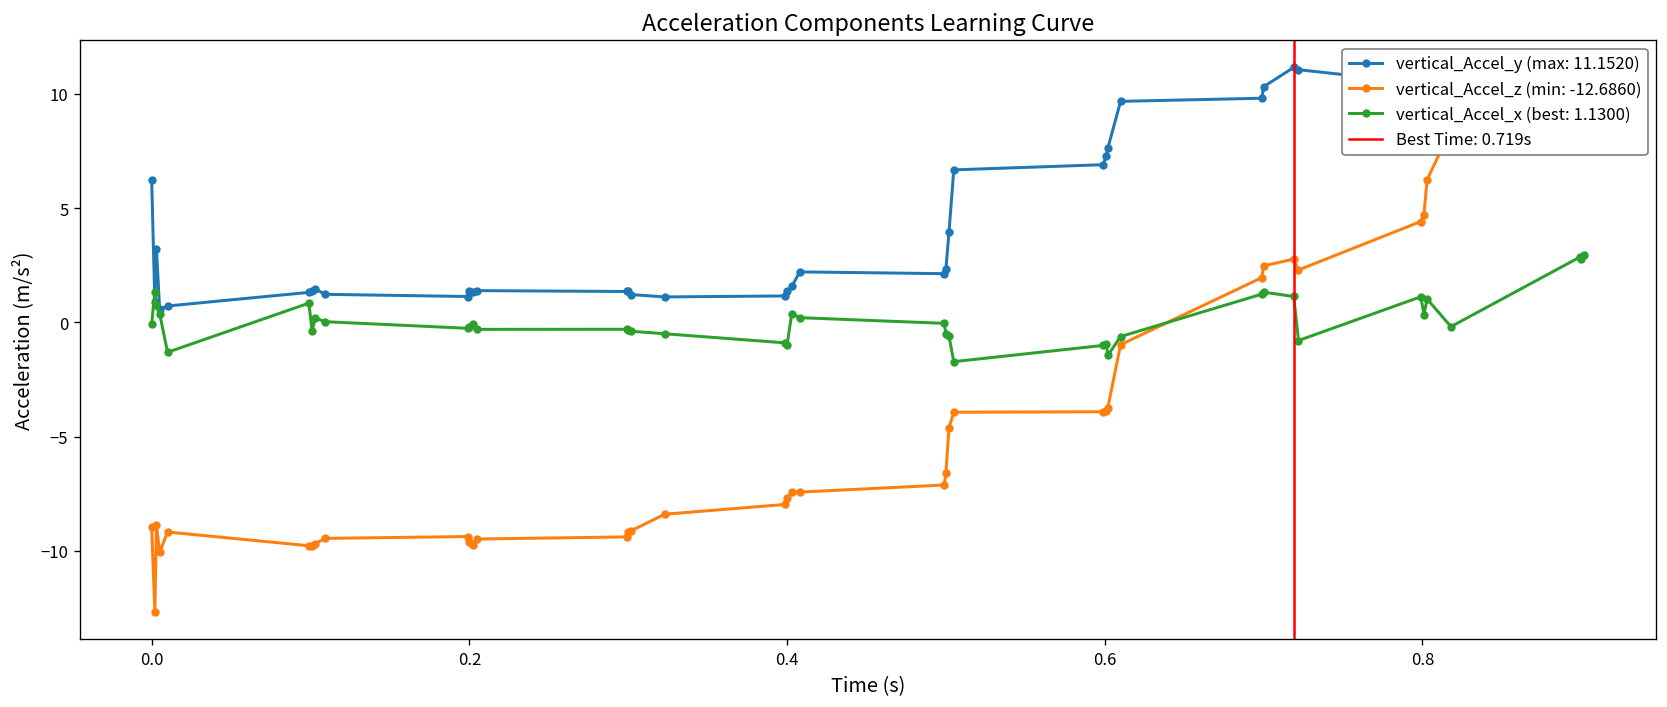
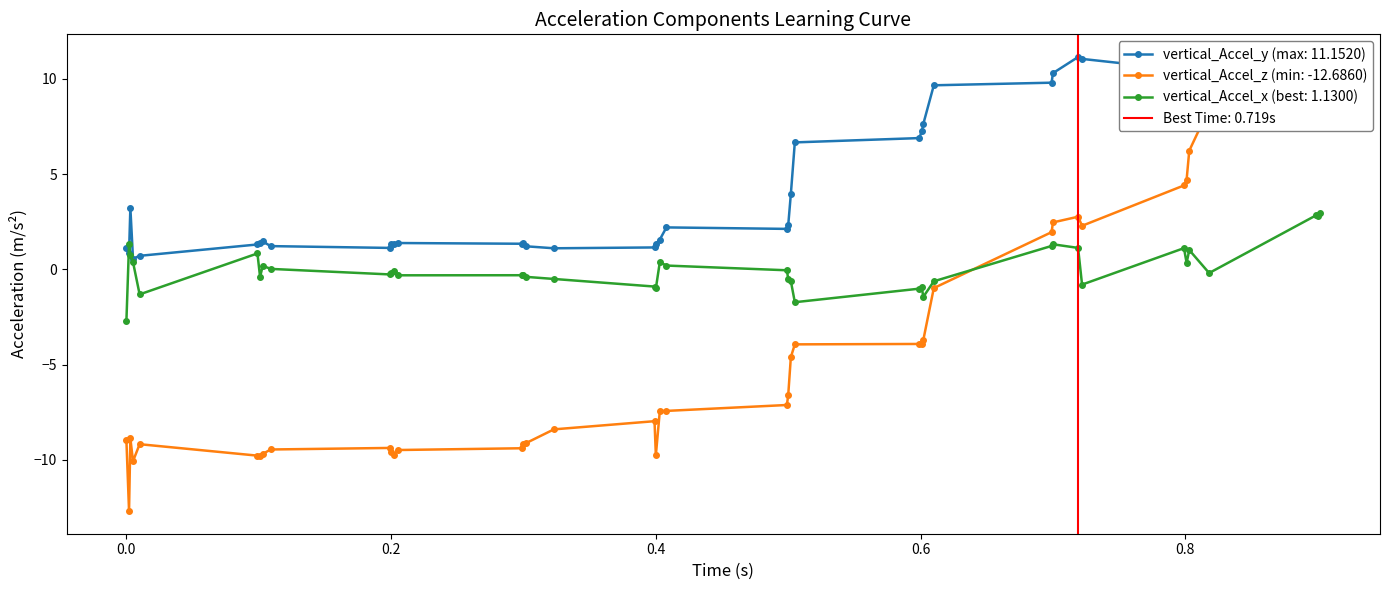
vertical_Accel_y (max: 11.1520), 0.0: 6.2 -> 1.1
vertical_Accel_x (best: 1.1300), 0.0: -0.1 -> -2.7
vertical_Accel_z (min: -12.6860), 0.4: -7.7 -> -9.8
